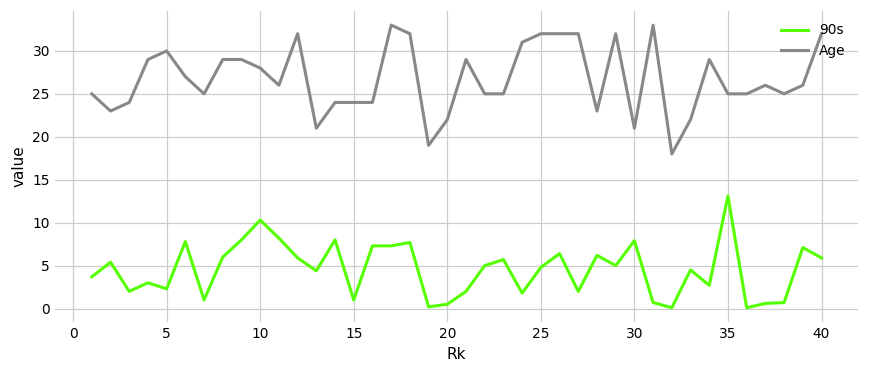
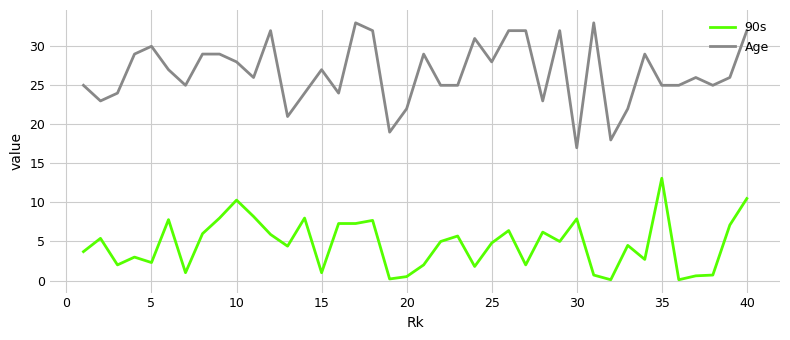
Age, 15: 24 -> 27
Age, 25: 32 -> 28
Age, 30: 21 -> 17
90s, 40: 6 -> 11
